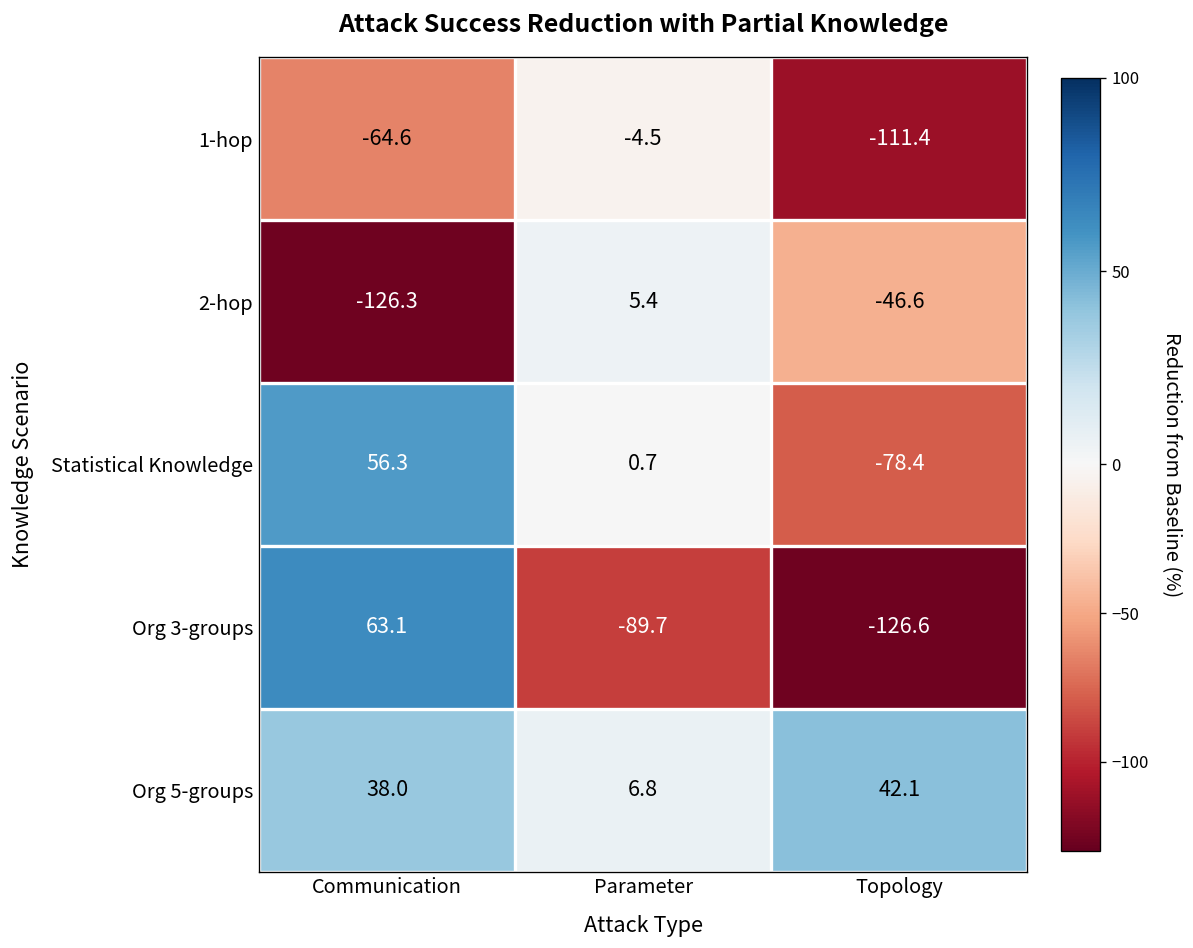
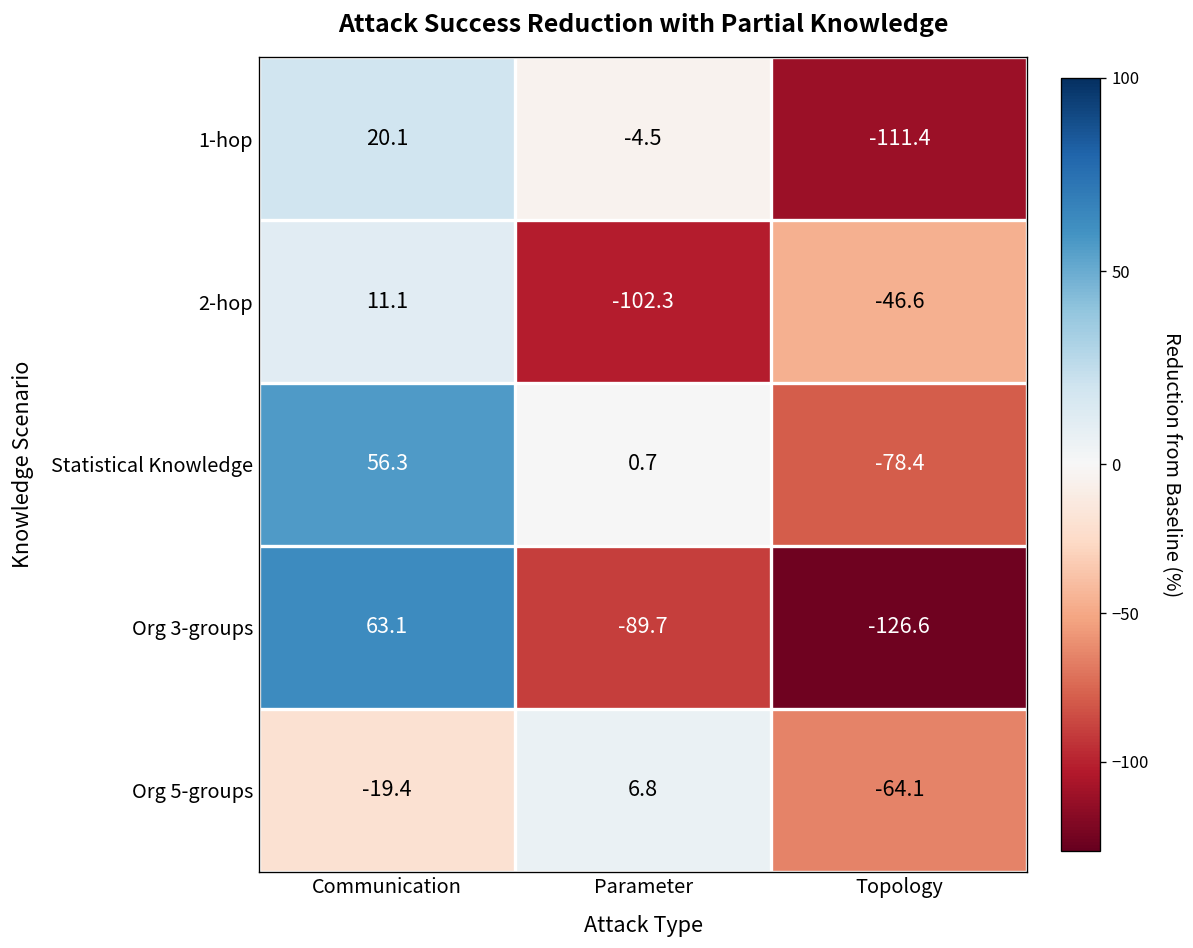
1-hop, Communication: -64.6 -> 20.1
2-hop, Communication: -126.3 -> 11.1
2-hop, Parameter: 5.4 -> -102.3
Org 5-groups, Communication: 38.0 -> -19.4
Org 5-groups, Topology: 42.1 -> -64.1
